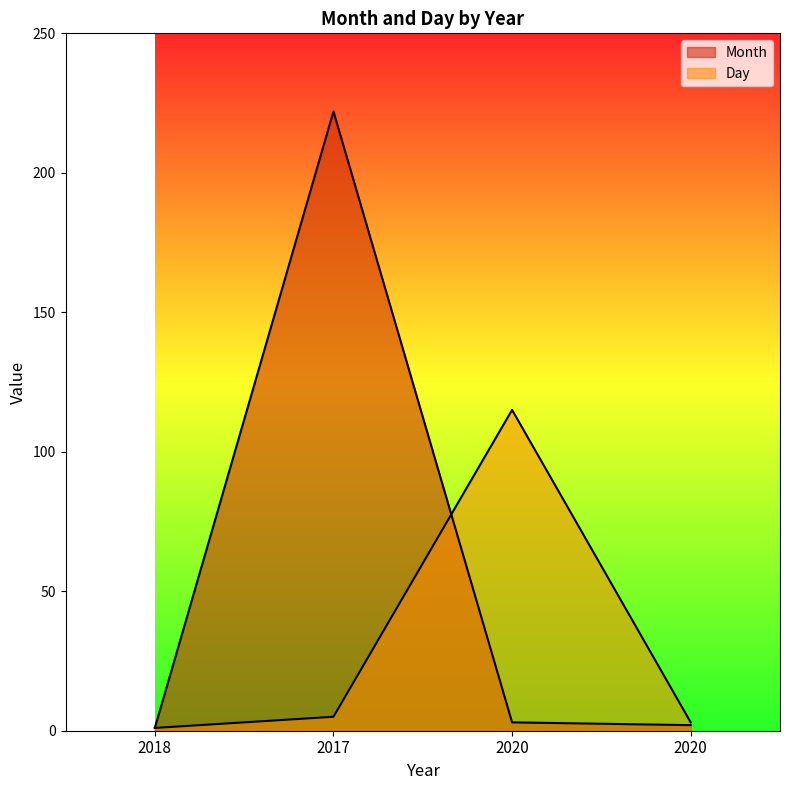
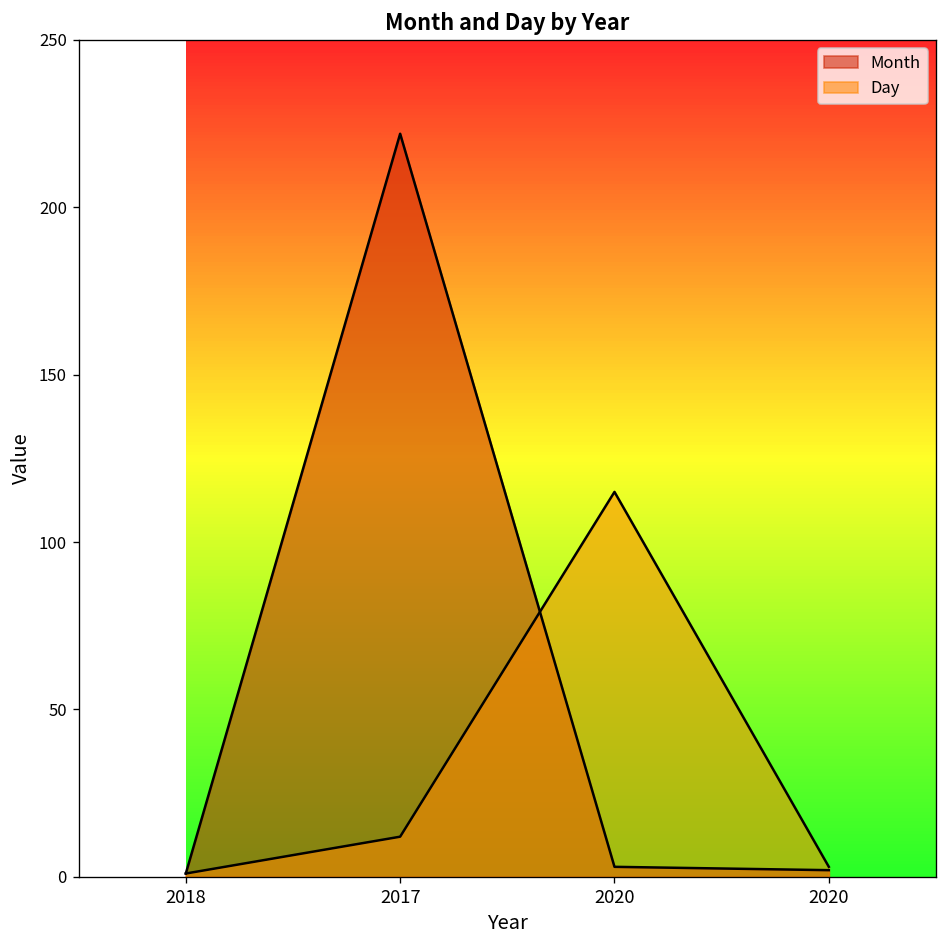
Day, 2017: 5 -> 12
